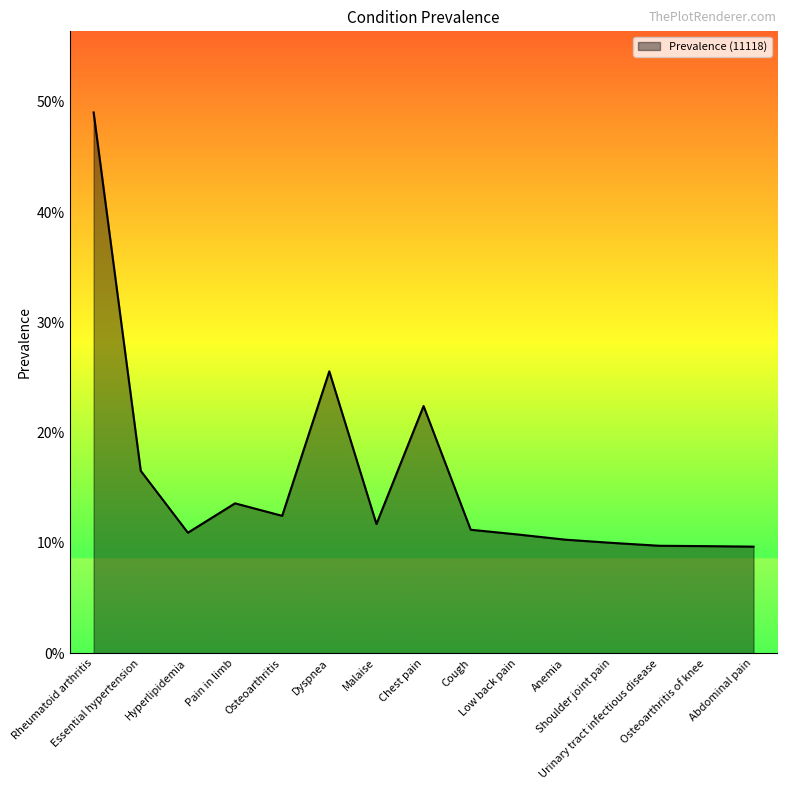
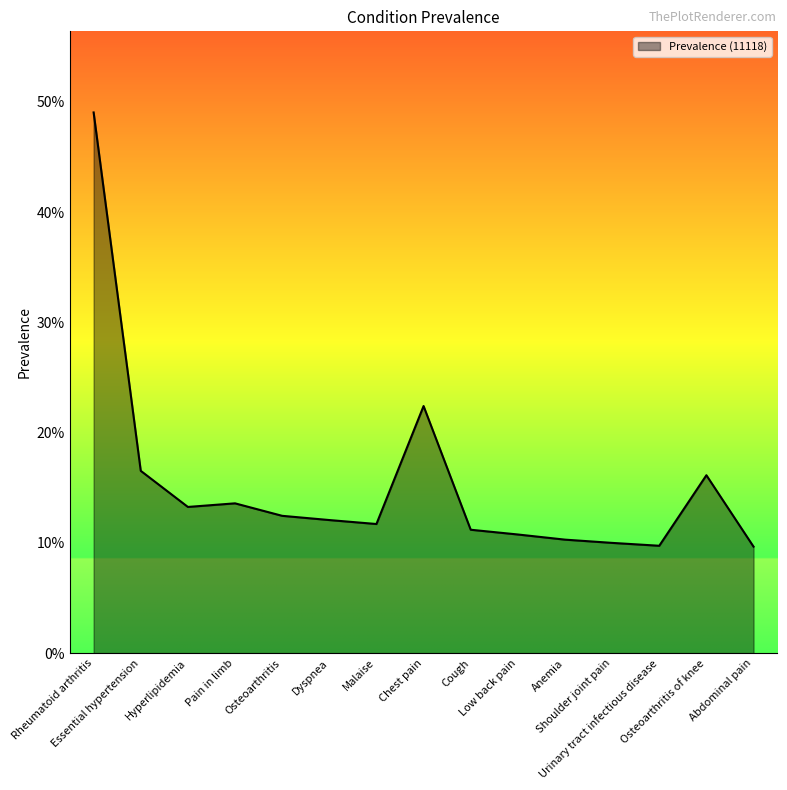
Hyperlipidemia: 10.9% -> 13.3%
Dyspnea: 25.6% -> 12.1%
Osteoarthritis of knee: 9.7% -> 16.1%
